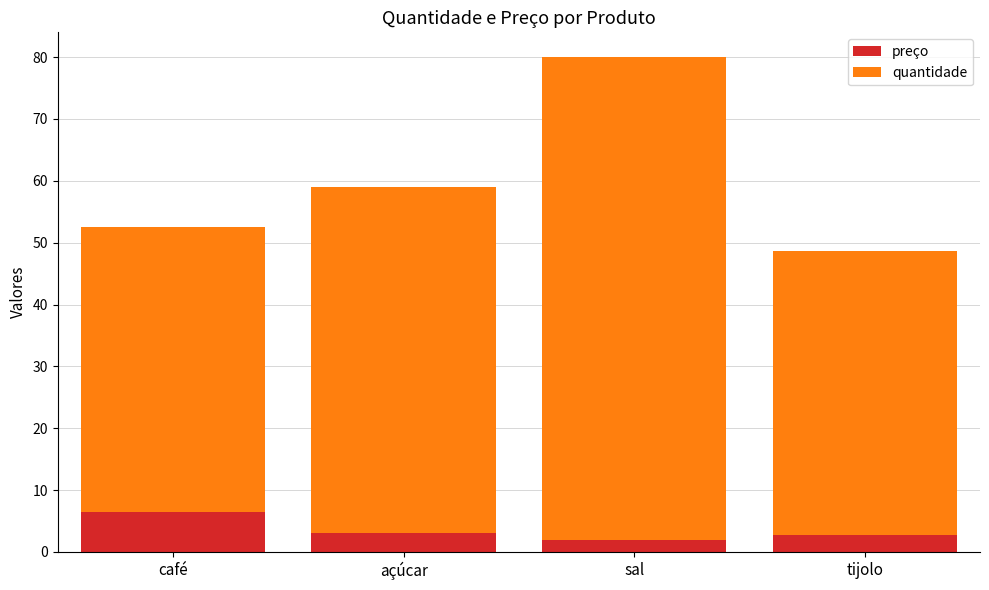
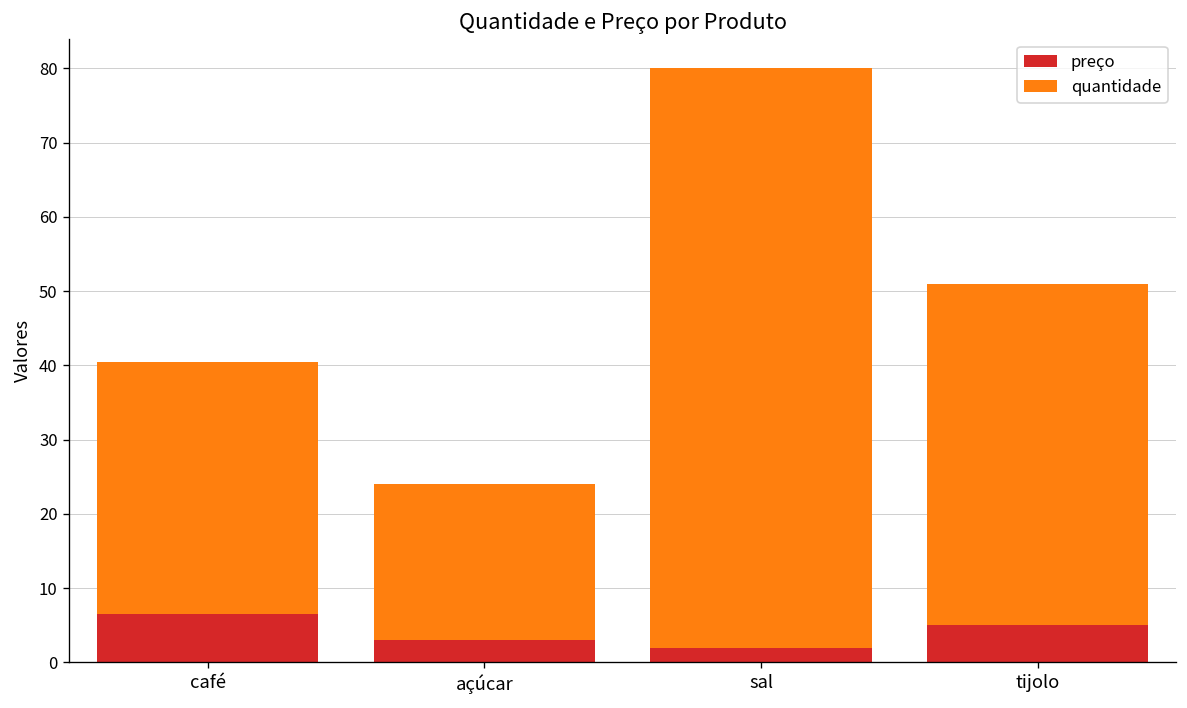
quantidade, café: 46 -> 34
quantidade, açúcar: 56 -> 21
preço, tijolo: 3 -> 5
